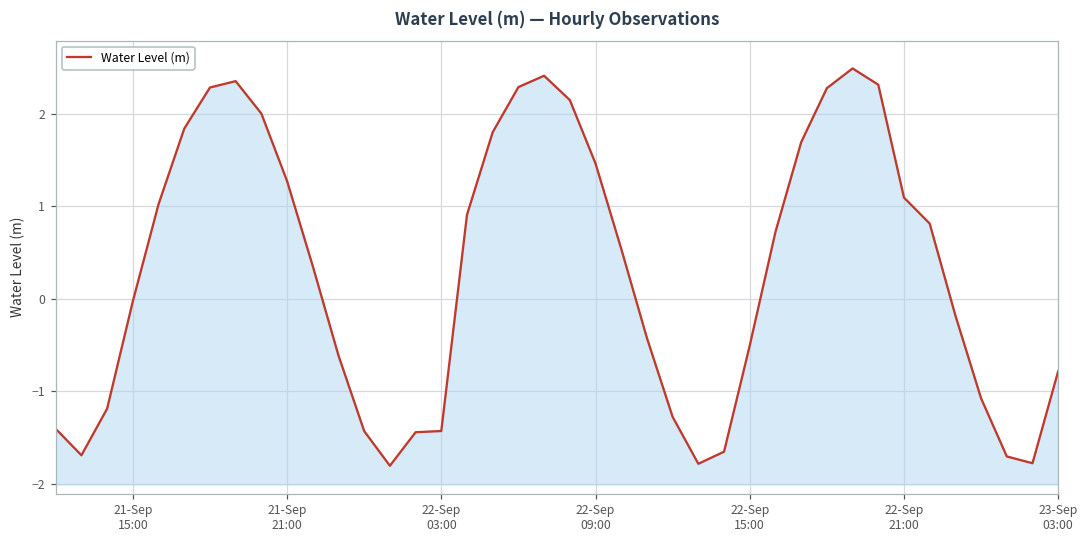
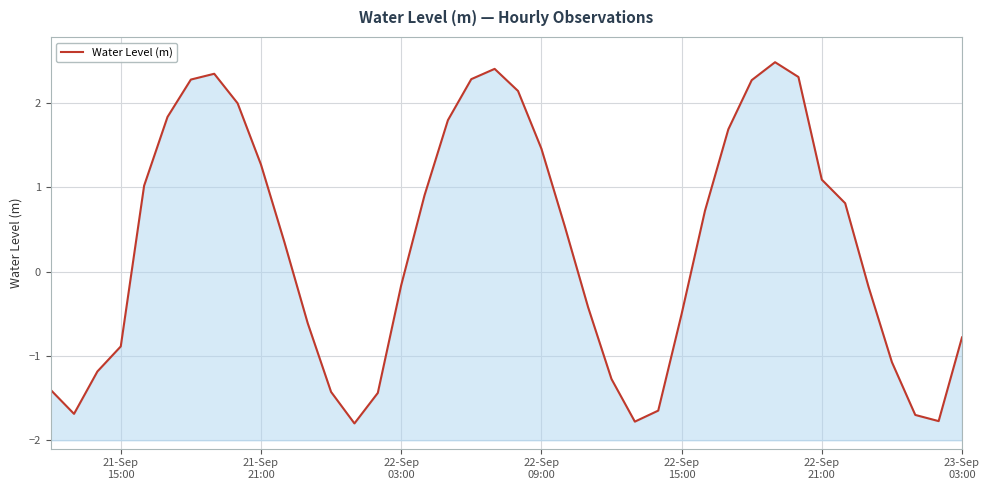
21-Sep 15:00: 0.0 -> -0.9
22-Sep 03:00: -1.4 -> -0.2
